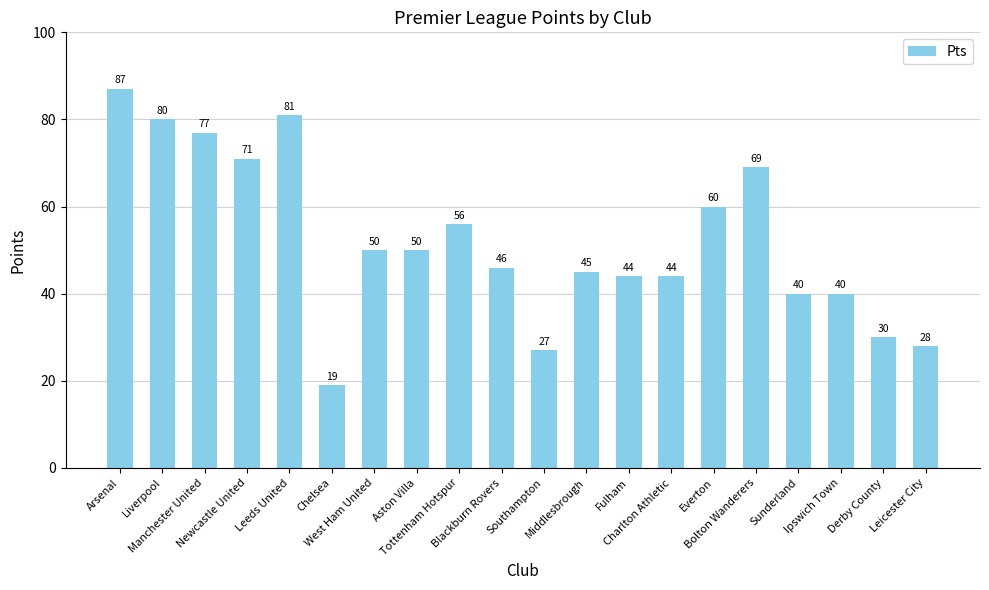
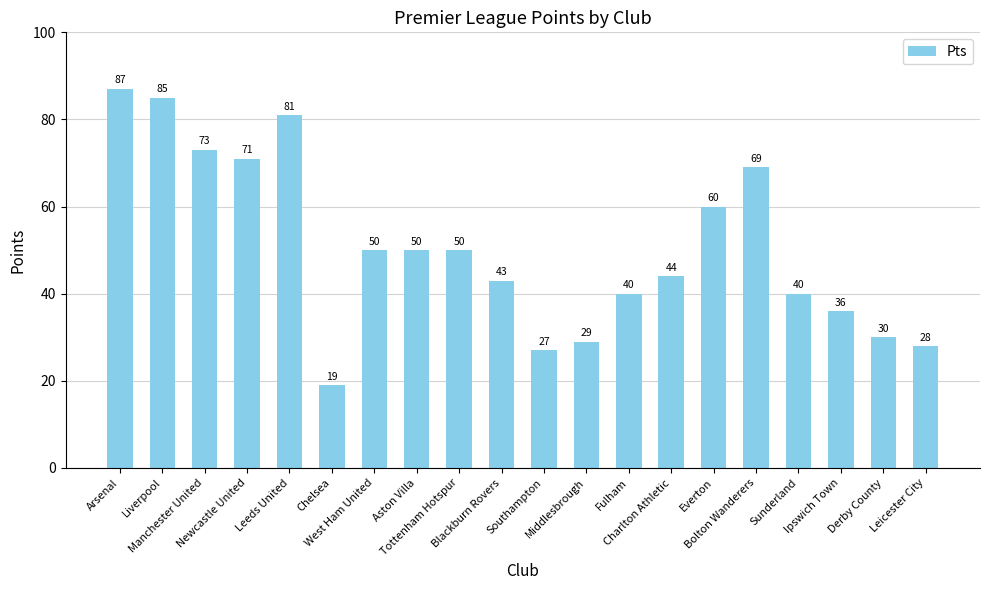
Liverpool: 80 -> 85
Manchester United: 77 -> 73
Tottenham Hotspur: 56 -> 50
Blackburn Rovers: 46 -> 43
Middlesbrough: 45 -> 29
Fulham: 44 -> 40
Ipswich Town: 40 -> 36
